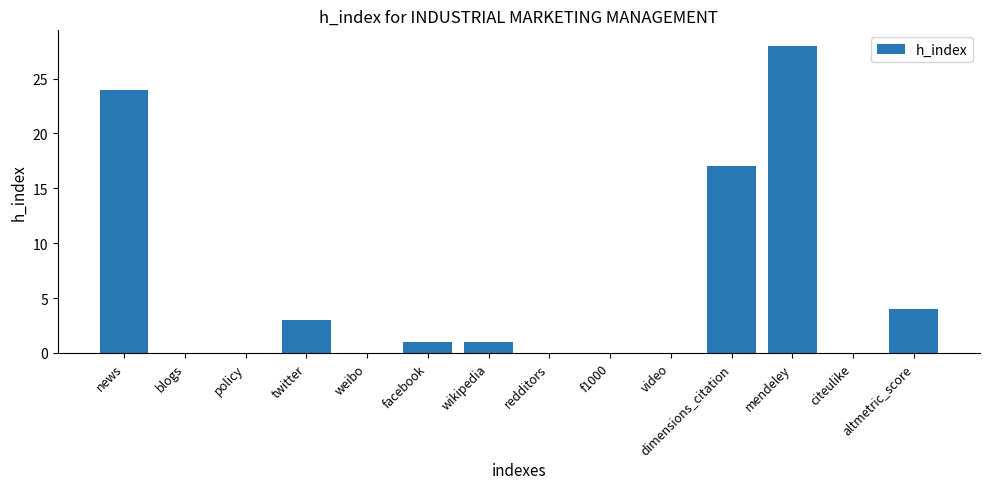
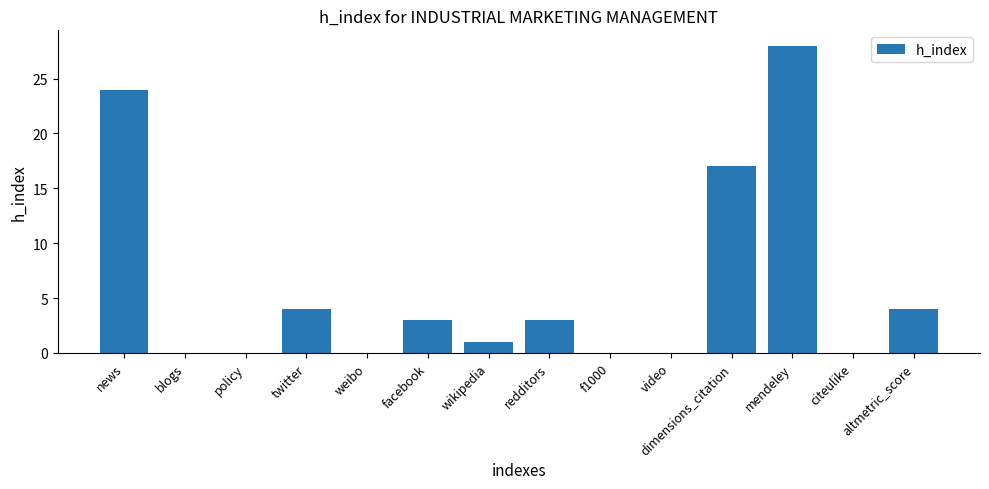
twitter: 3 -> 4
facebook: 1 -> 3
redditors: 0 -> 3
